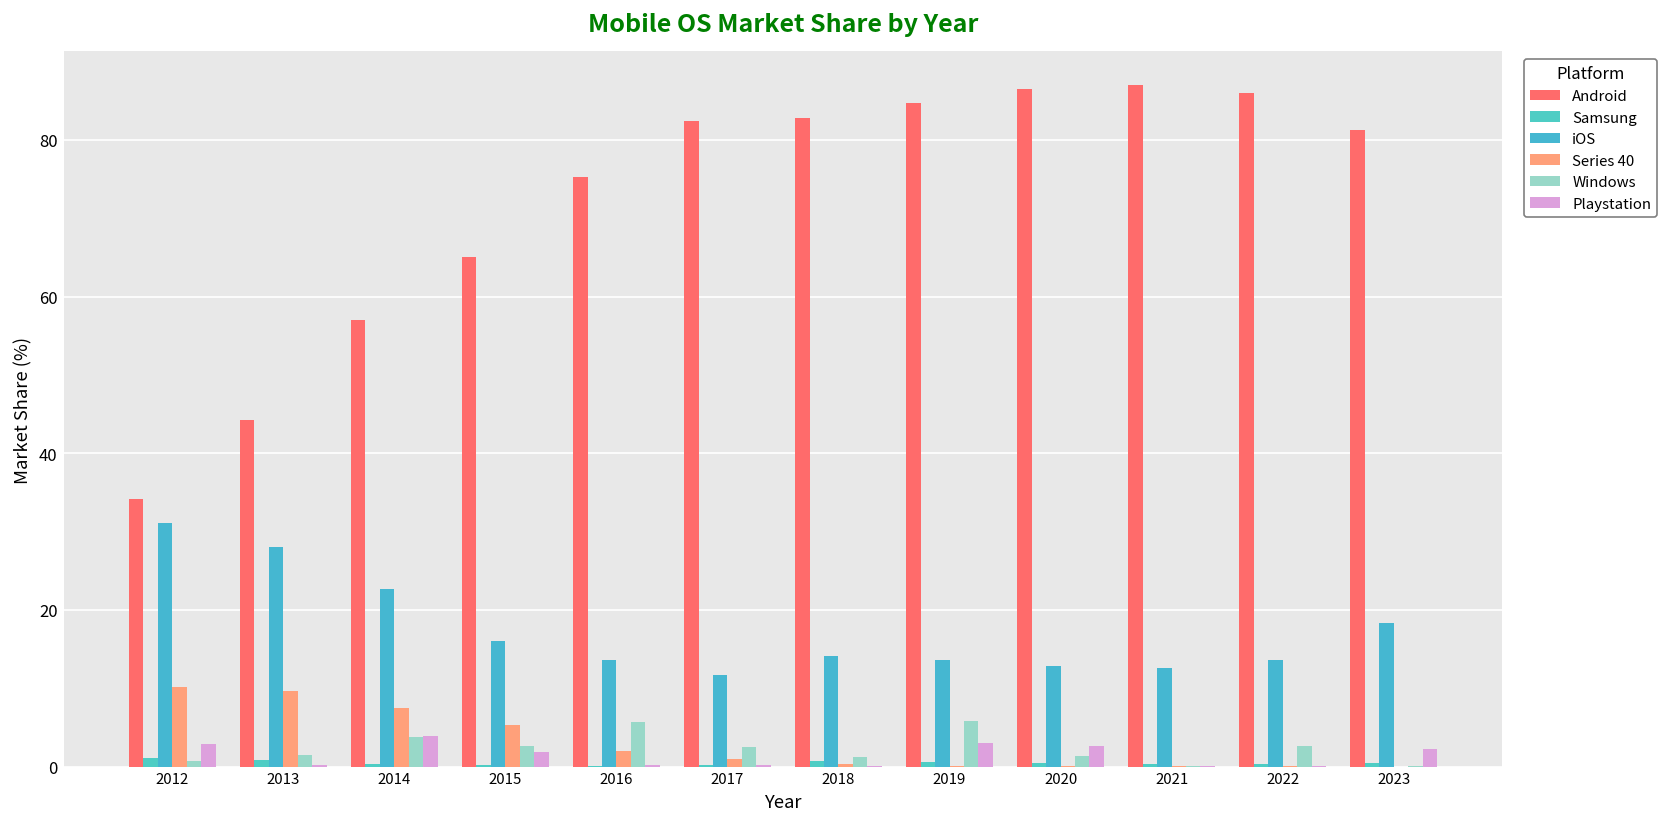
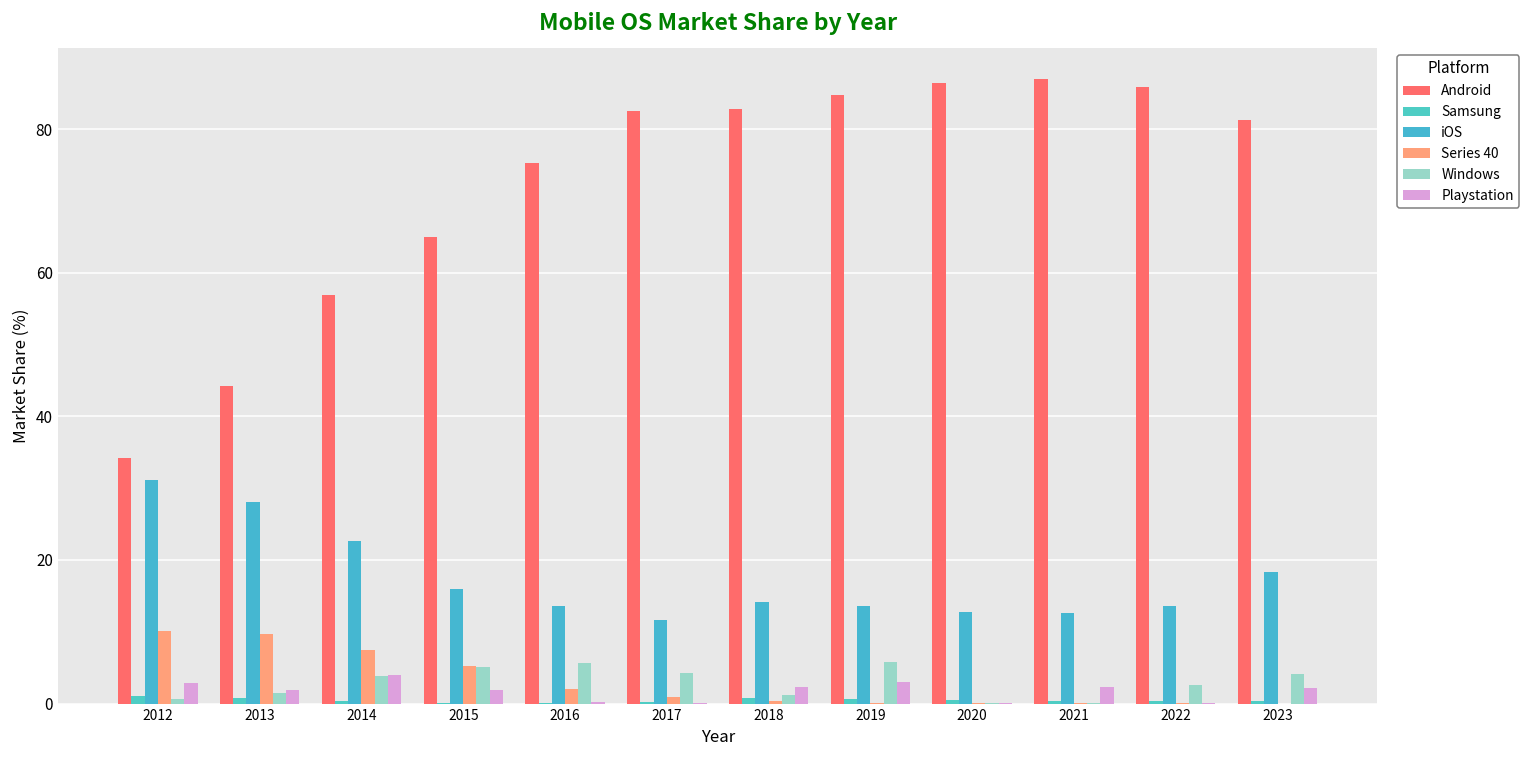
Playstation, 2013: 0 -> 2
Windows, 2015: 3 -> 5
Windows, 2017: 2 -> 4
Playstation, 2018: 0 -> 2
Windows, 2020: 1 -> 0
Playstation, 2020: 3 -> 0
Playstation, 2021: 0 -> 2
Windows, 2023: 0 -> 4
